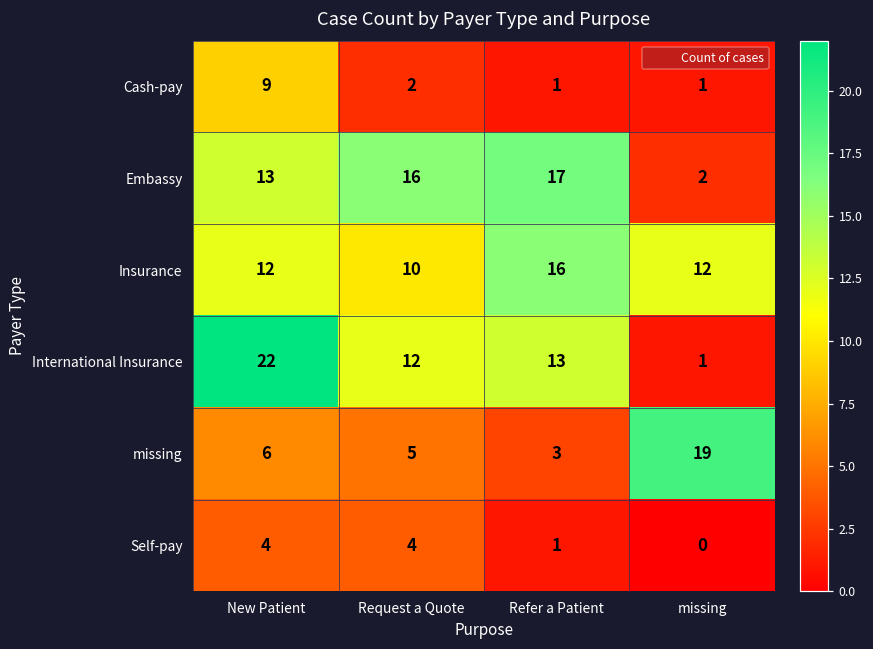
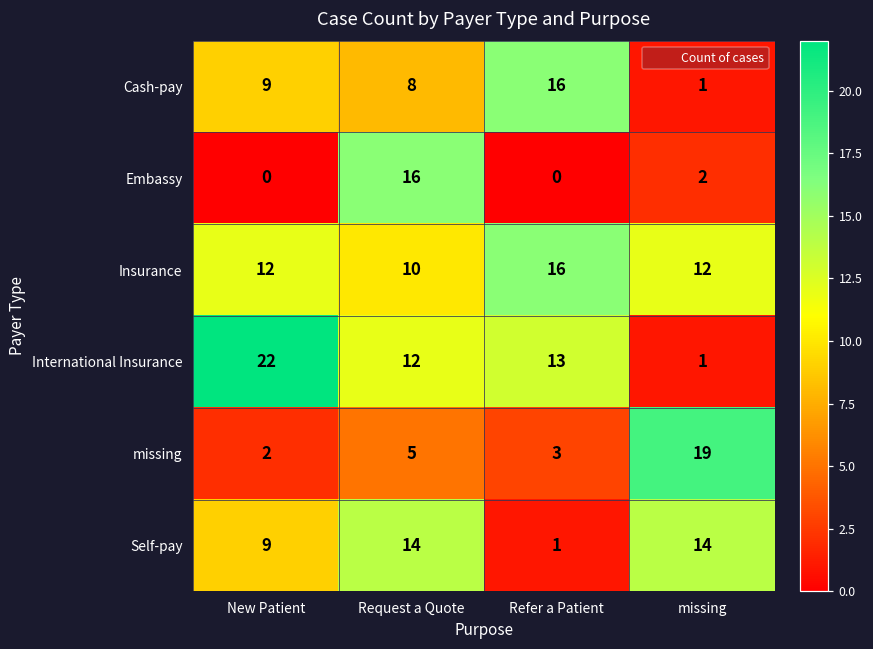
Cash-pay, Request a Quote: 2 -> 8
Cash-pay, Refer a Patient: 1 -> 16
Embassy, New Patient: 13 -> 0
Embassy, Refer a Patient: 17 -> 0
missing, New Patient: 6 -> 2
Self-pay, New Patient: 4 -> 9
Self-pay, Request a Quote: 4 -> 14
Self-pay, missing: 0 -> 14
